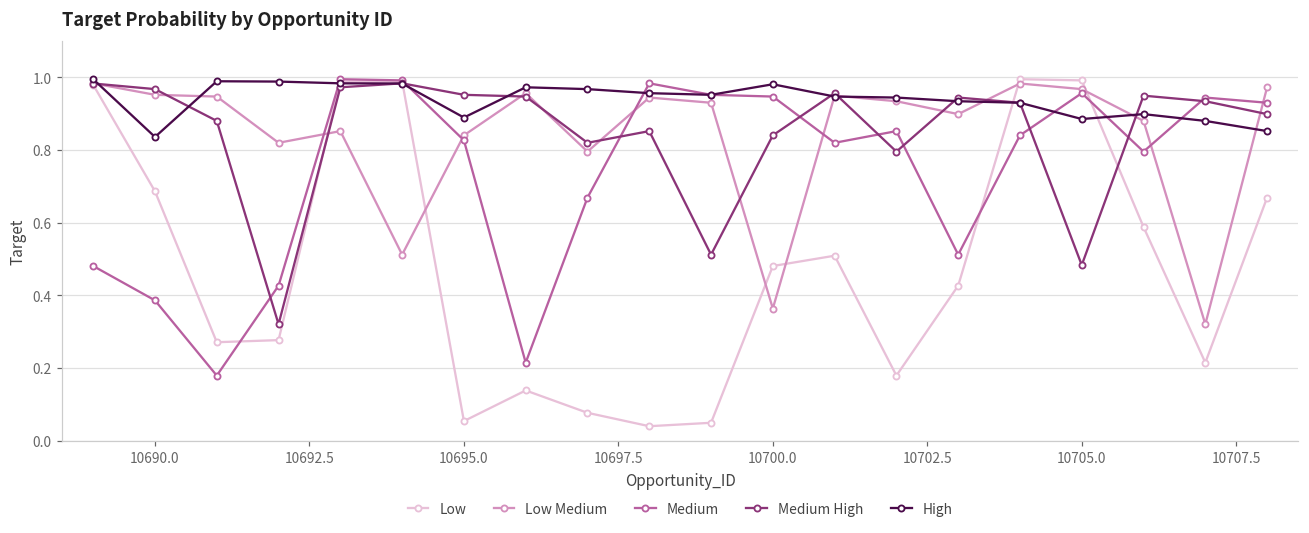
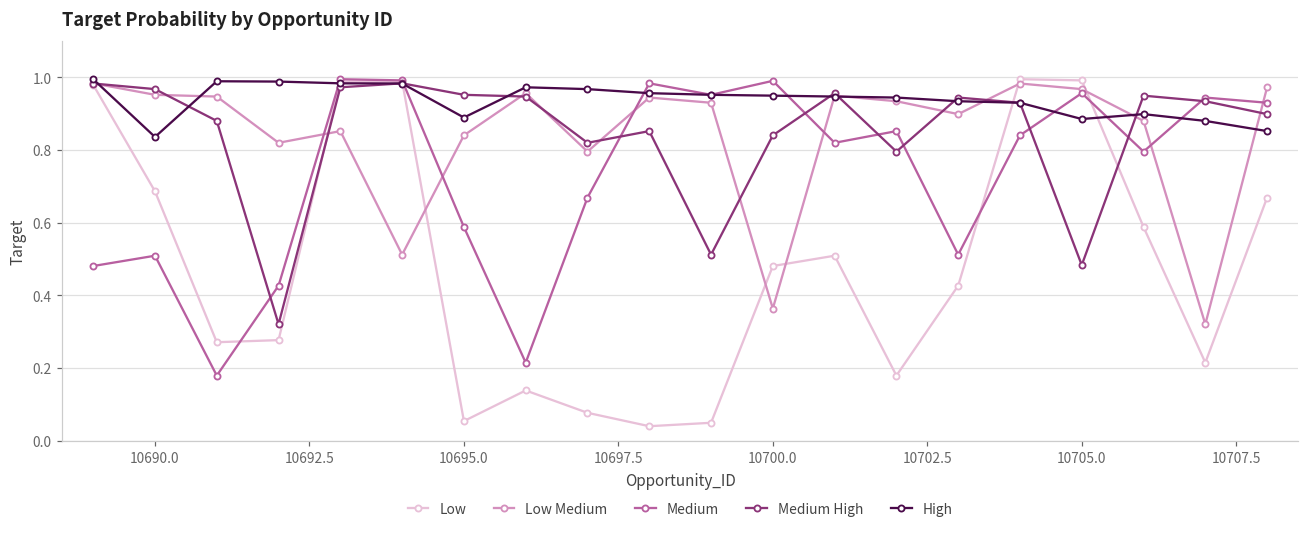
Medium, 10690.0: 0.39 -> 0.51
Medium, 10695.0: 0.83 -> 0.59
Medium, 10700.0: 0.95 -> 0.99
High, 10700.0: 0.98 -> 0.95
